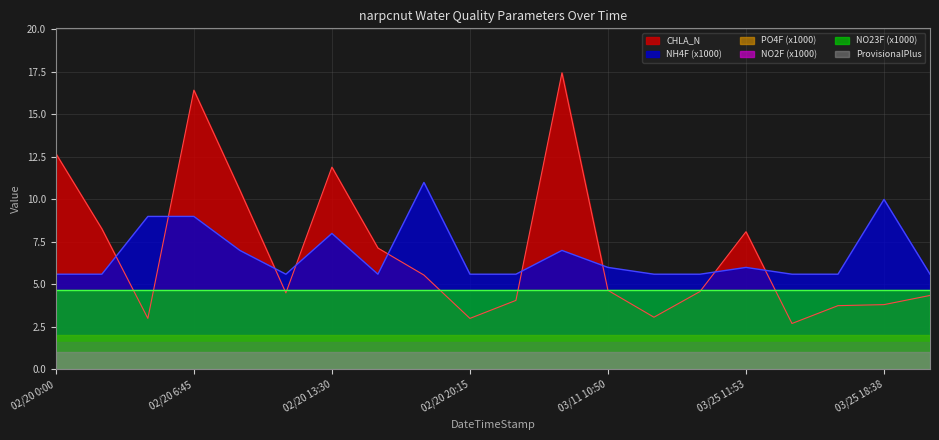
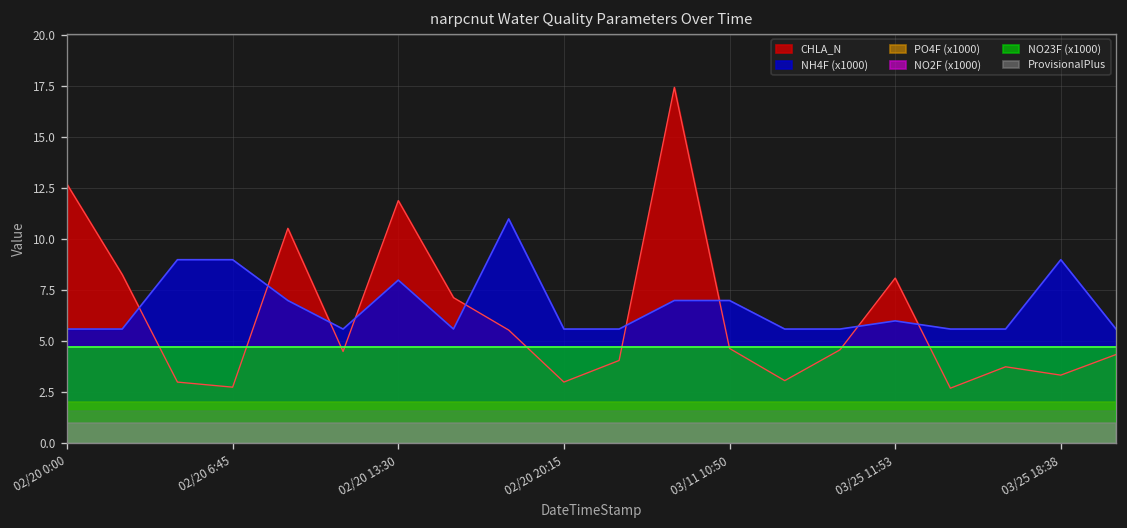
CHLA_N, 02/20 6:45: 16.4 -> 2.8
NH4F (x1000), 03/11 10:50: 6.0 -> 7.0
CHLA_N, 03/25 18:38: 3.8 -> 3.3
NH4F (x1000), 03/25 18:38: 10.0 -> 9.0
